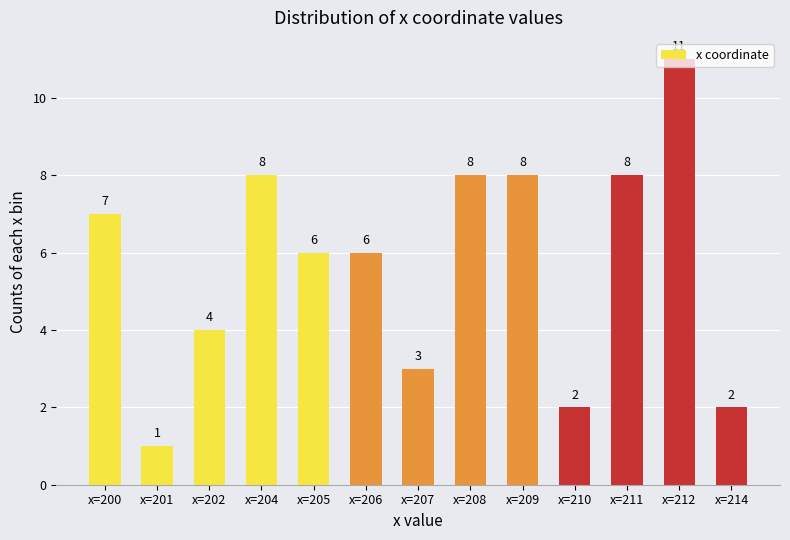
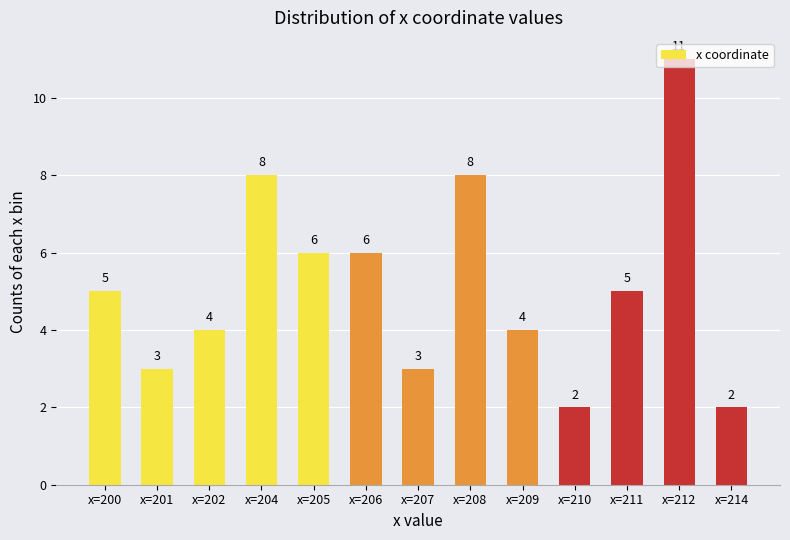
x=200: 7 -> 5
x=201: 1 -> 3
x=209: 8 -> 4
x=211: 8 -> 5
